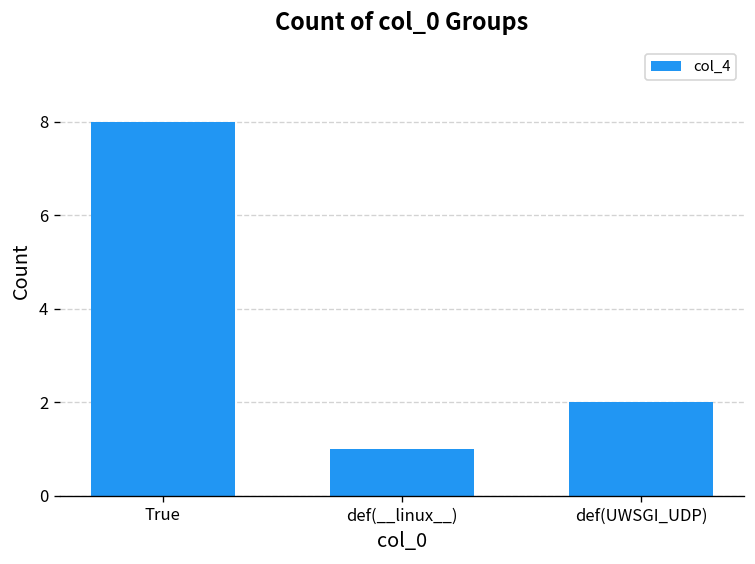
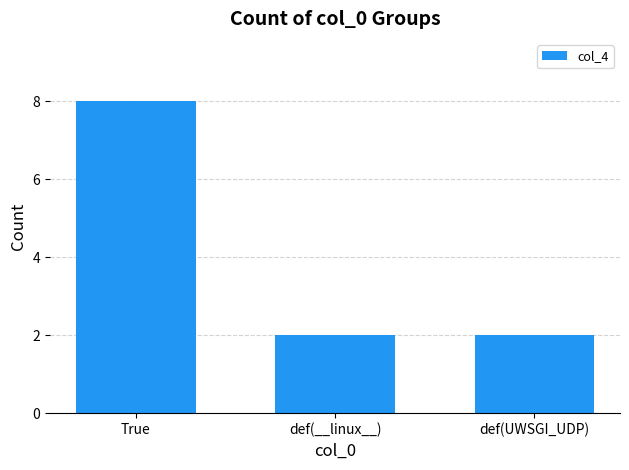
def(__linux__): 1 -> 2
